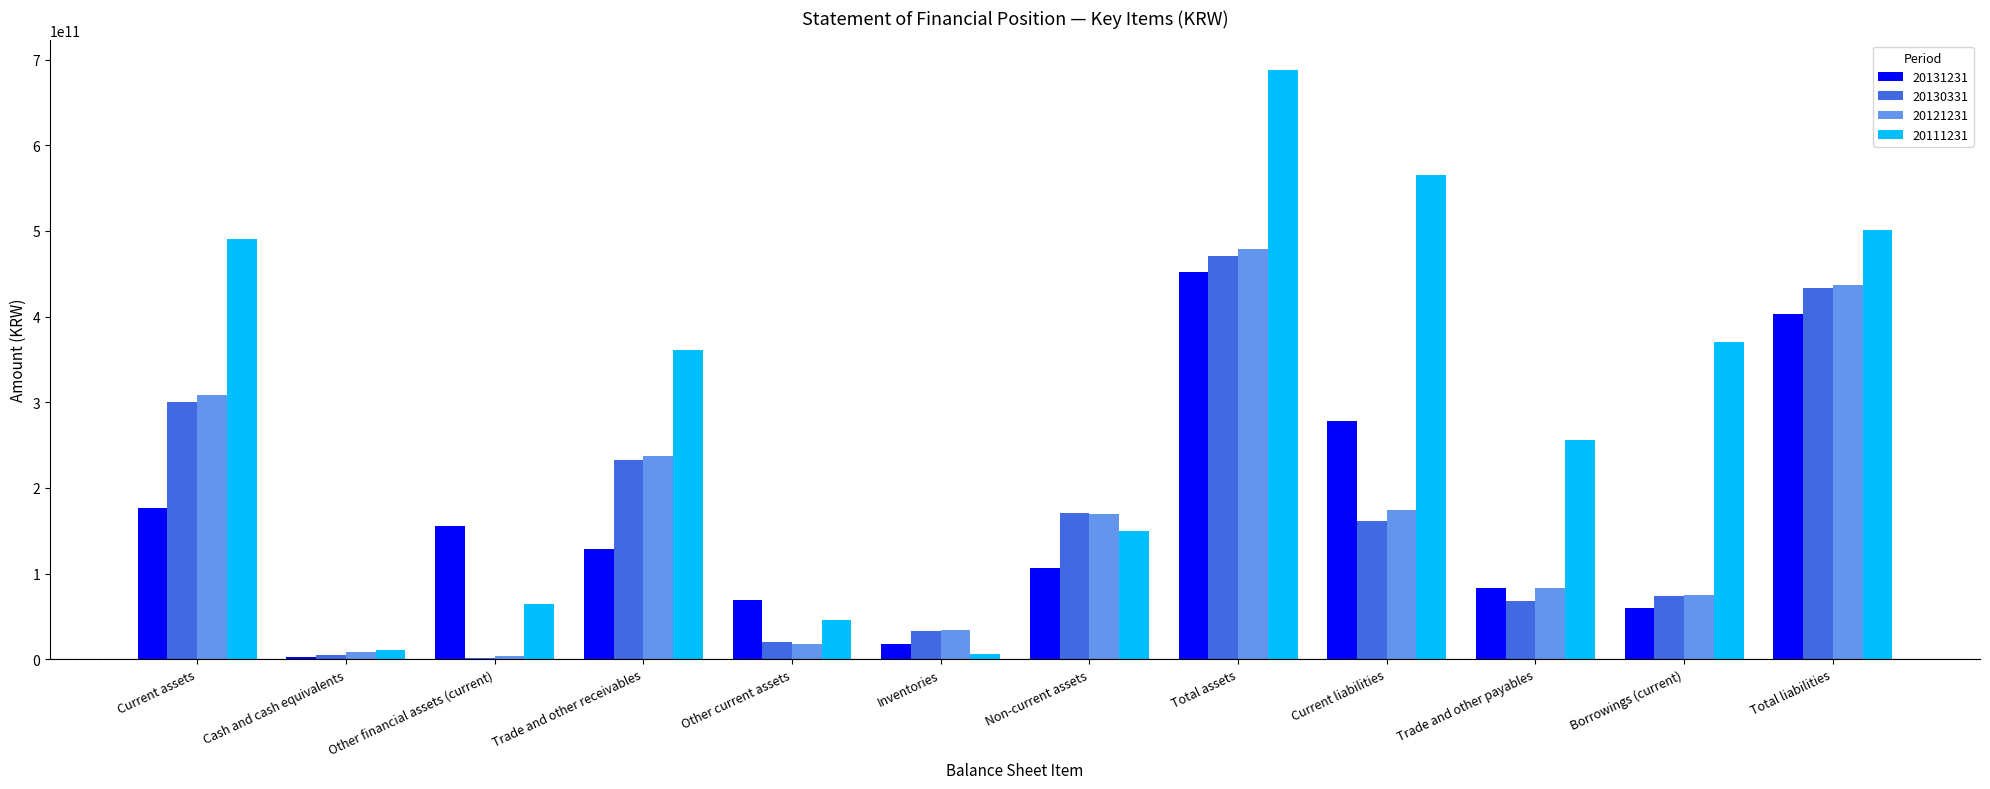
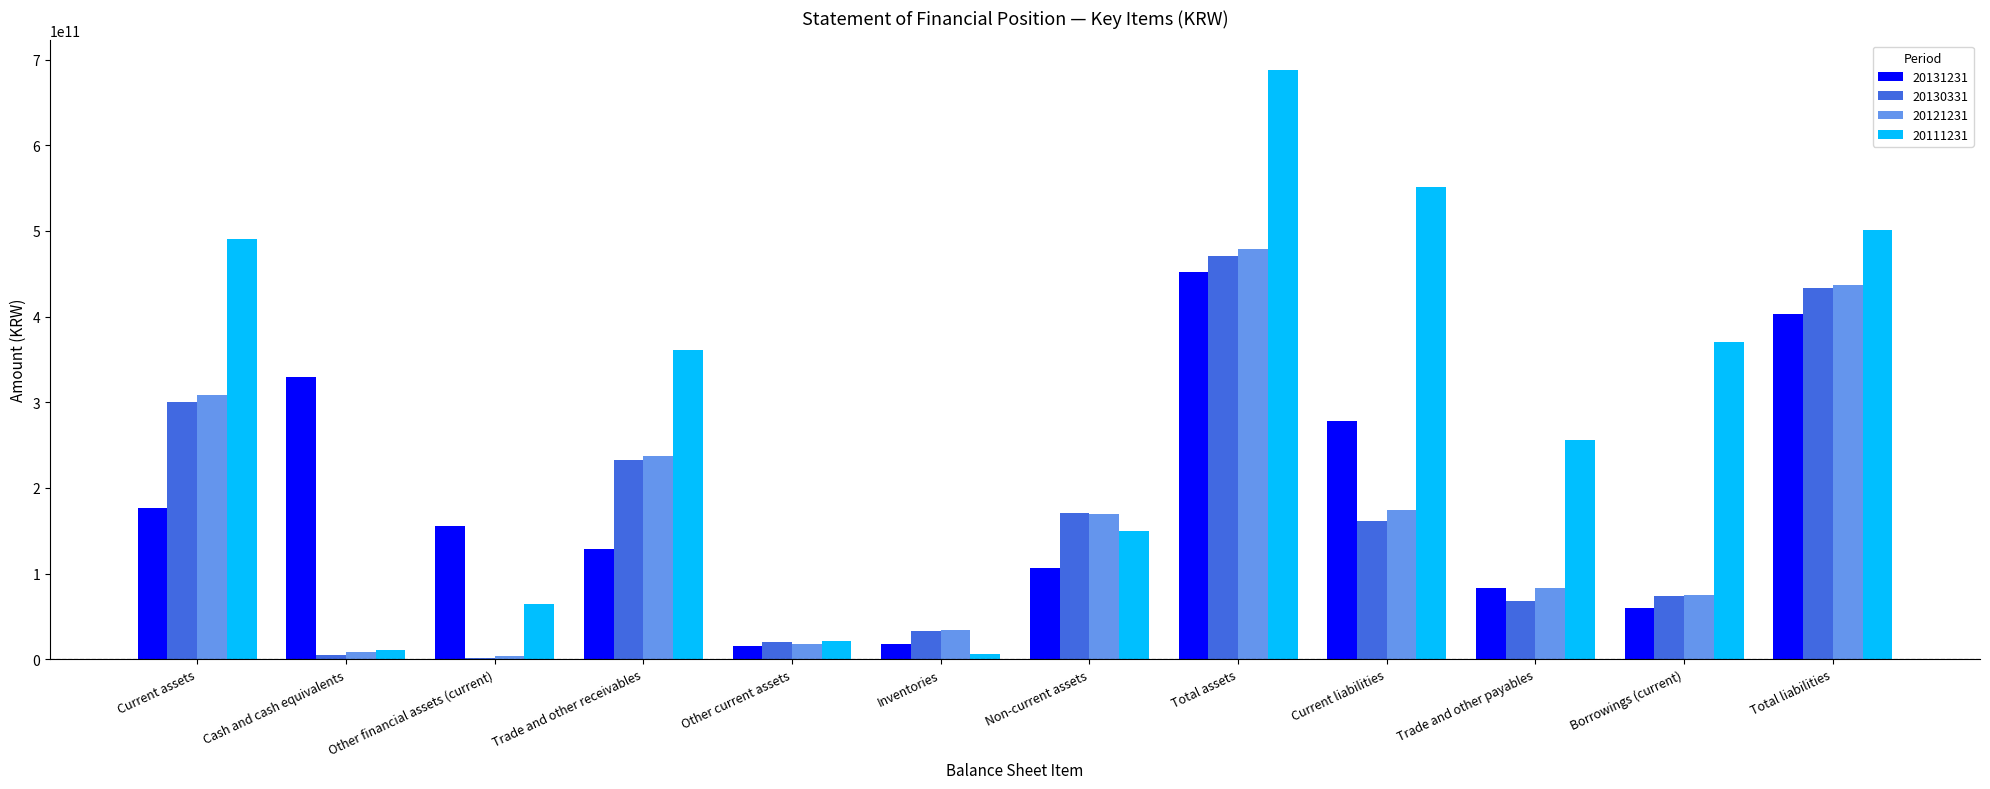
20131231, Cash and cash equivalents: 0 -> 330000000000
20131231, Other current assets: 70000000000 -> 20000000000
20111231, Other current assets: 50000000000 -> 20000000000
20111231, Current liabilities: 570000000000 -> 550000000000
